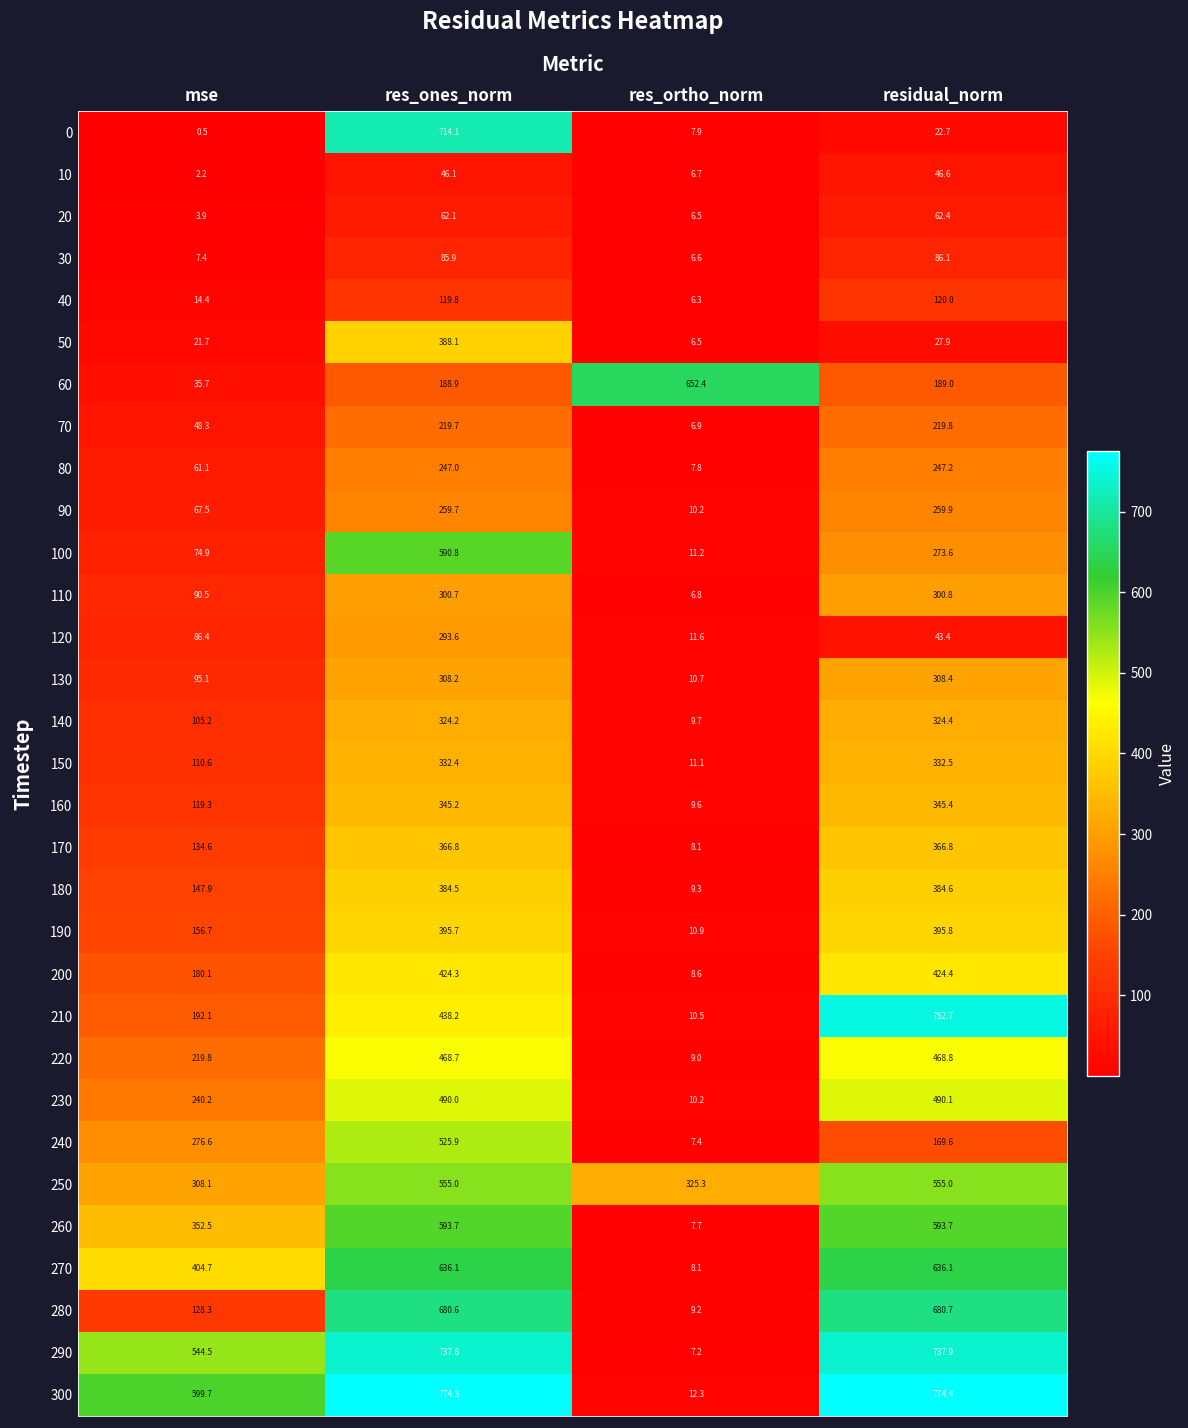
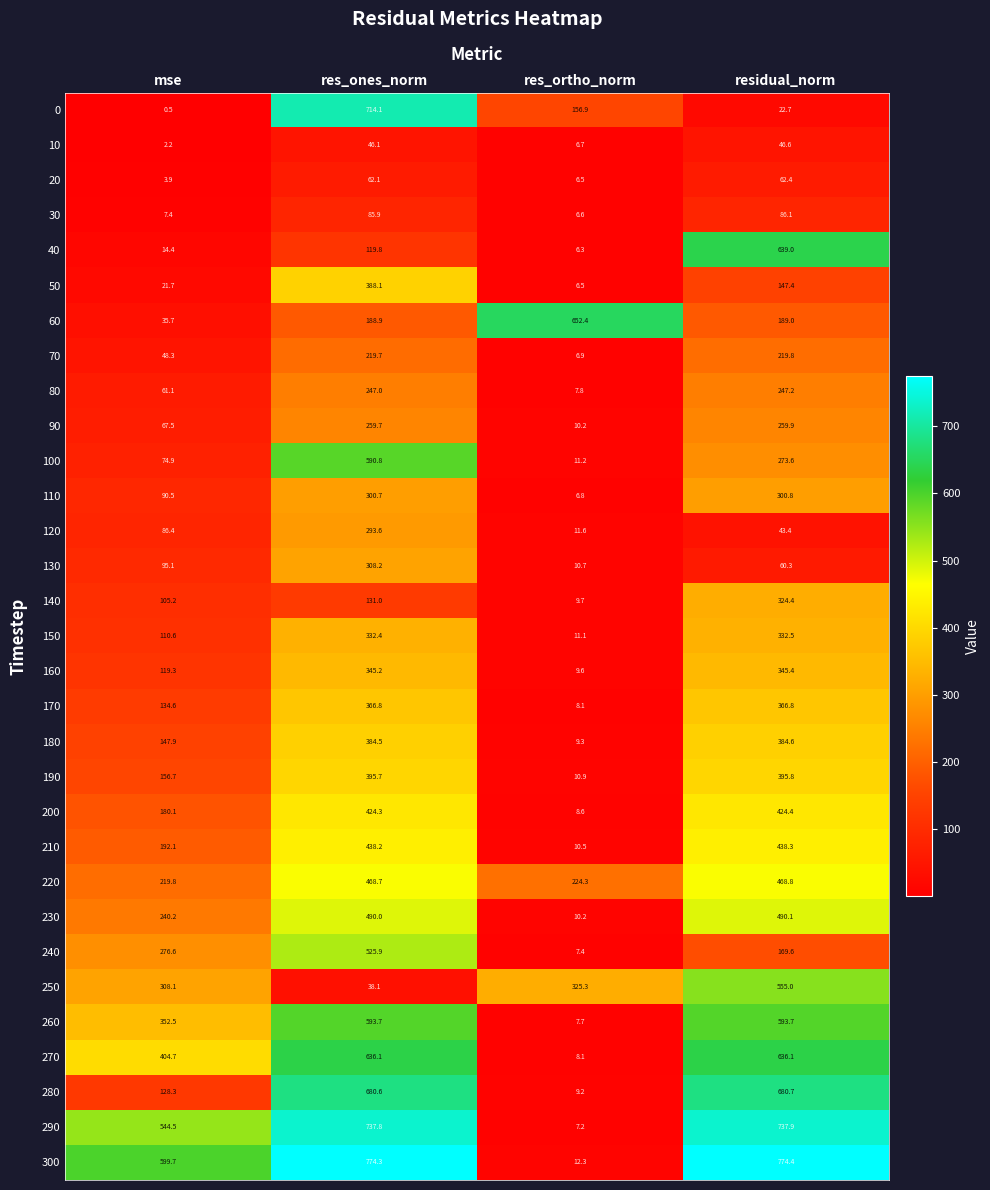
0, res_ortho_norm: 7.9 -> 156.9
40, residual_norm: 120.0 -> 639.0
50, residual_norm: 27.9 -> 147.4
130, residual_norm: 308.4 -> 60.3
140, res_ones_norm: 324.2 -> 131.0
210, residual_norm: 752.7 -> 438.3
220, res_ortho_norm: 9.0 -> 224.3
250, res_ones_norm: 555.0 -> 38.1
